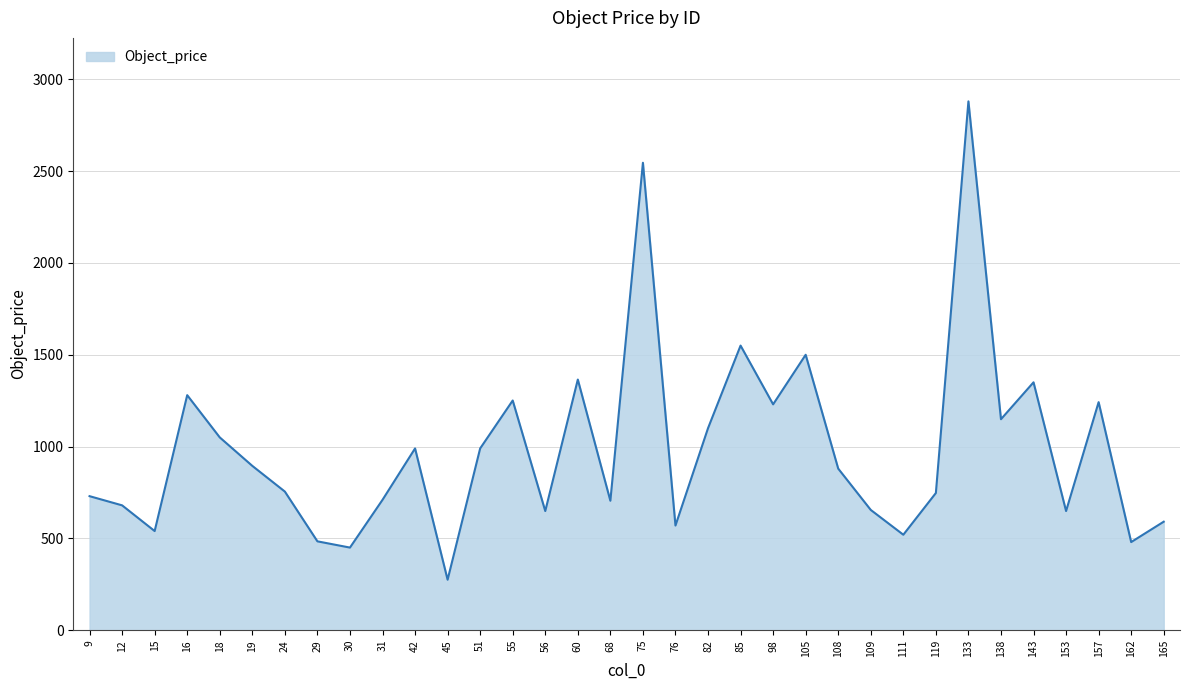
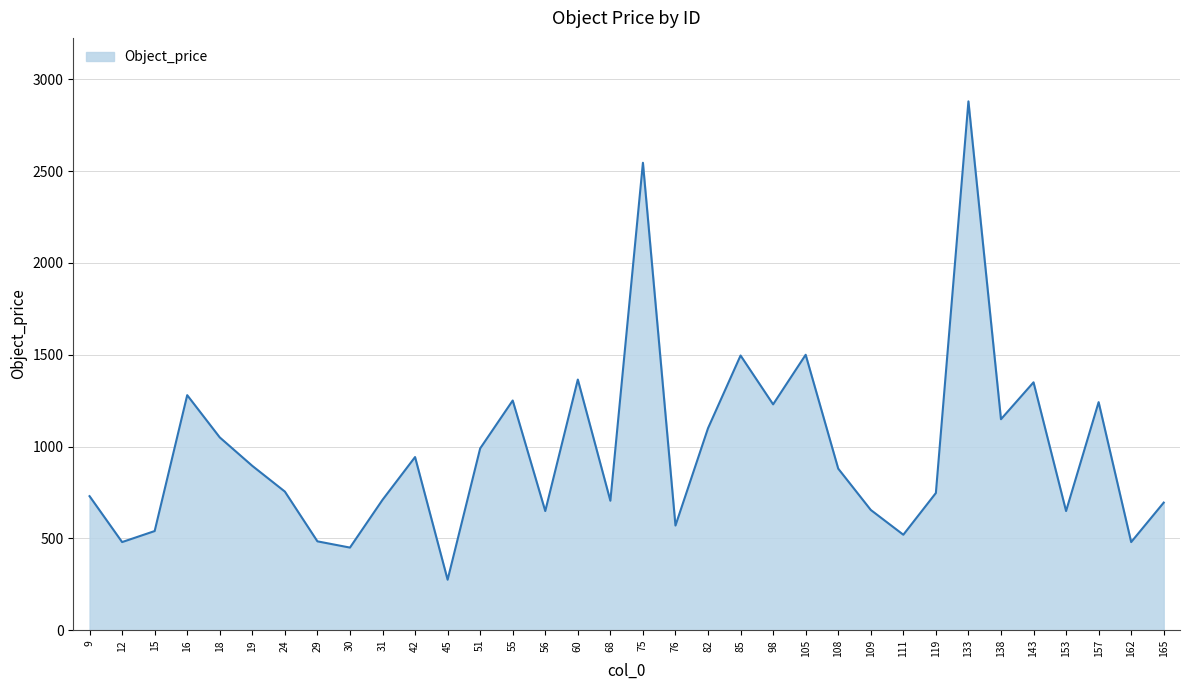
12: 680 -> 480
42: 990 -> 940
85: 1550 -> 1500
165: 590 -> 700
